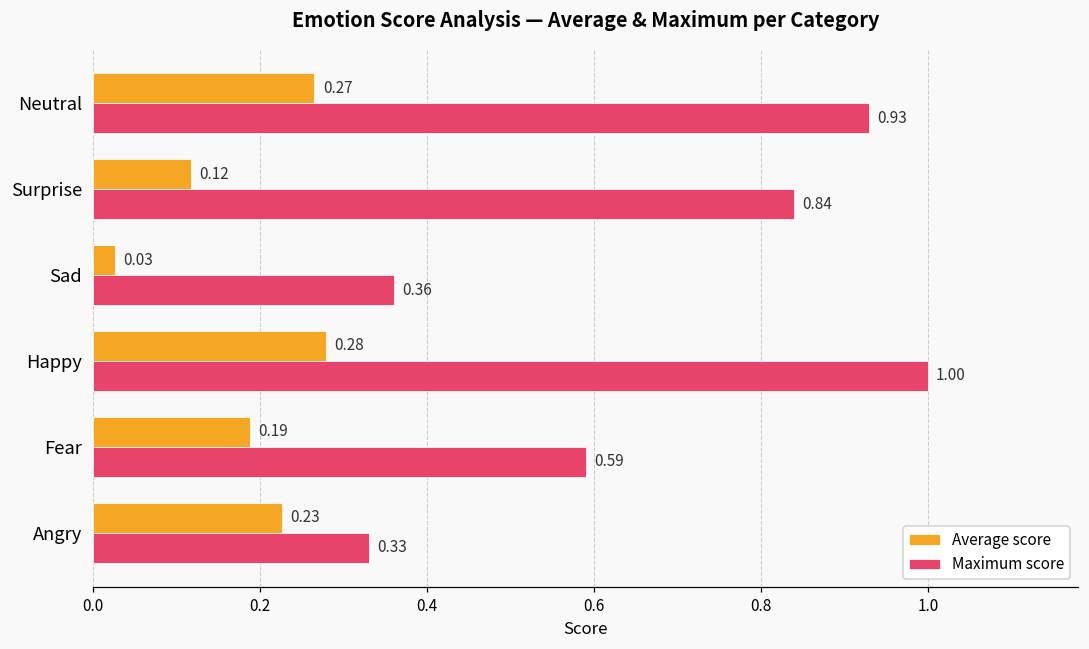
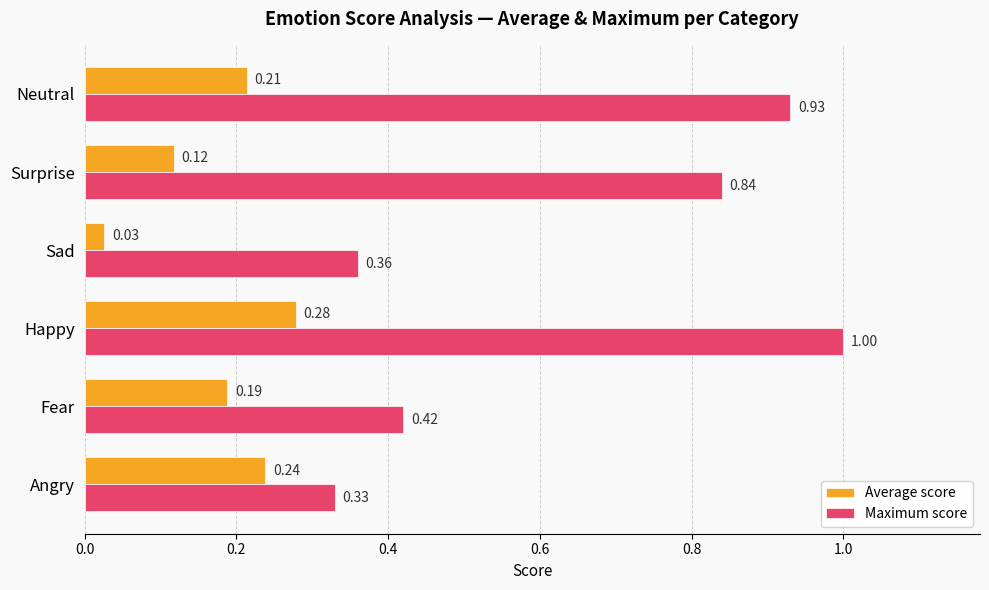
Average score, Neutral: 0.27 -> 0.21
Maximum score, Fear: 0.59 -> 0.42
Average score, Angry: 0.23 -> 0.24
